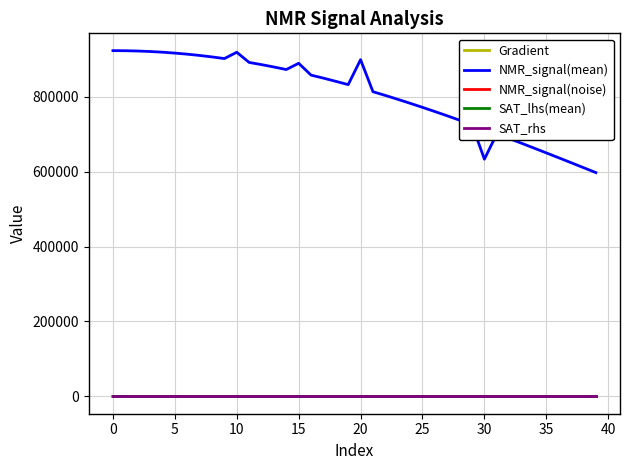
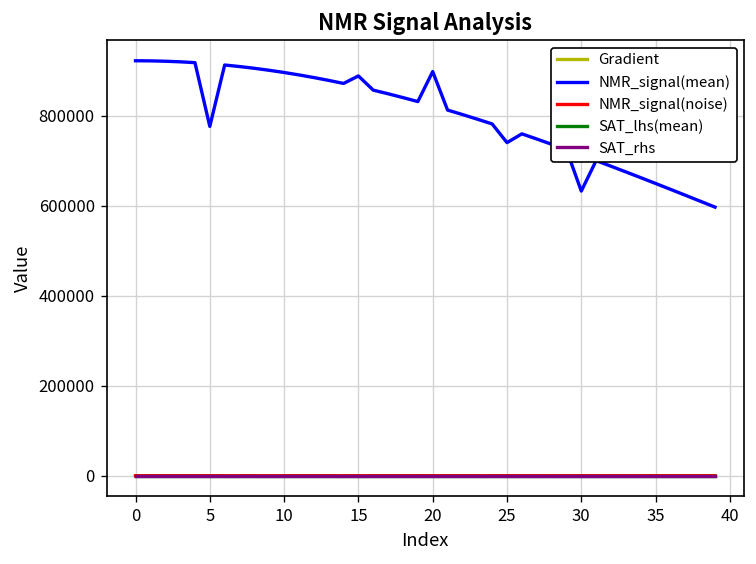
NMR_signal(mean), 5: 920000 -> 780000
NMR_signal(mean), 10: 920000 -> 900000
NMR_signal(mean), 25: 770000 -> 740000
